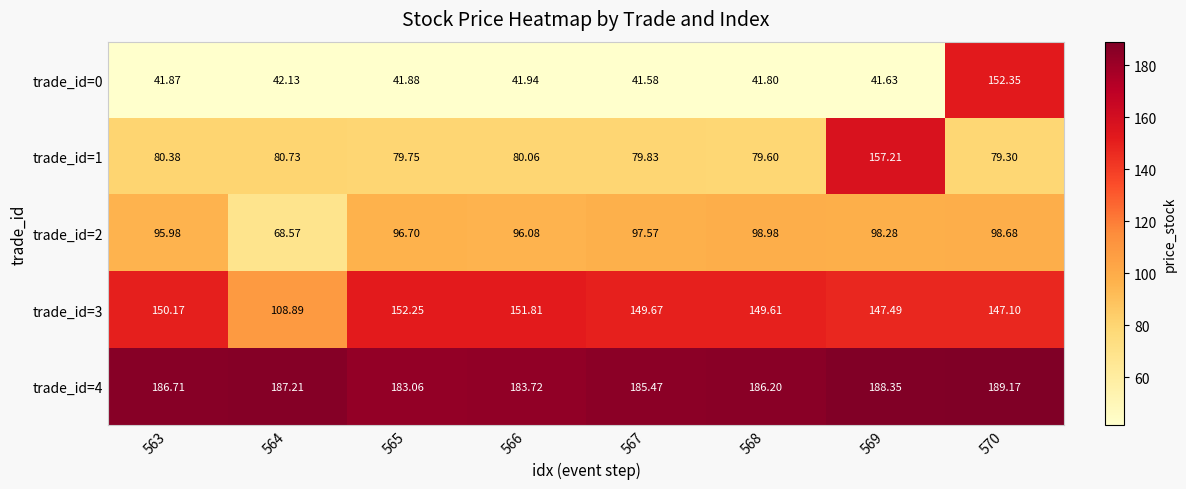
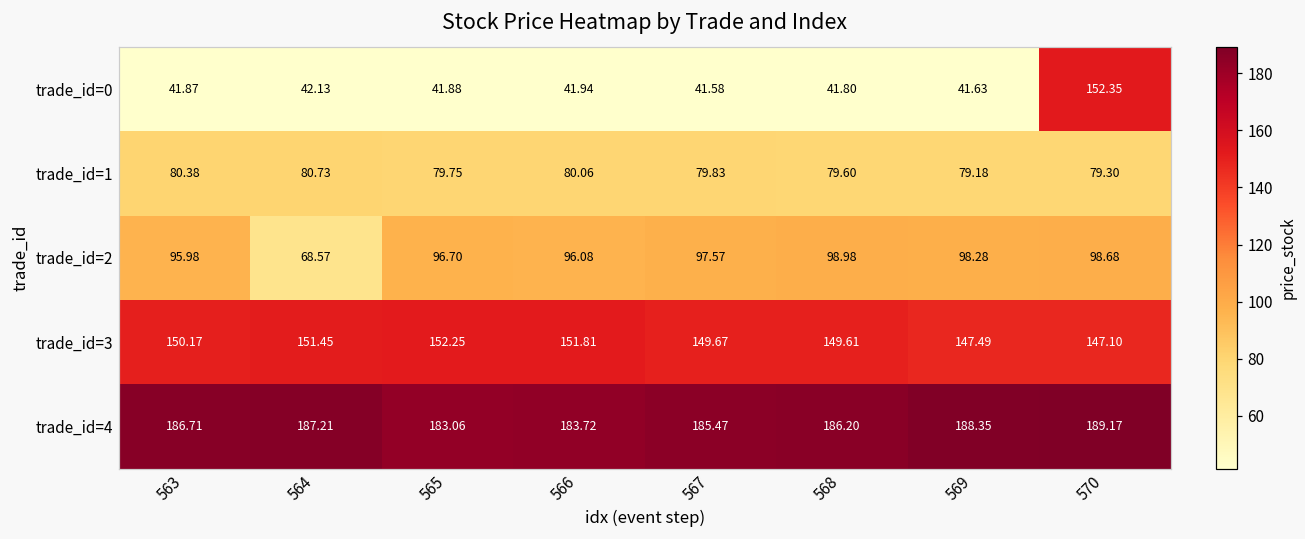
trade_id=1, 569: 157.21 -> 79.18
trade_id=3, 564: 108.89 -> 151.45
